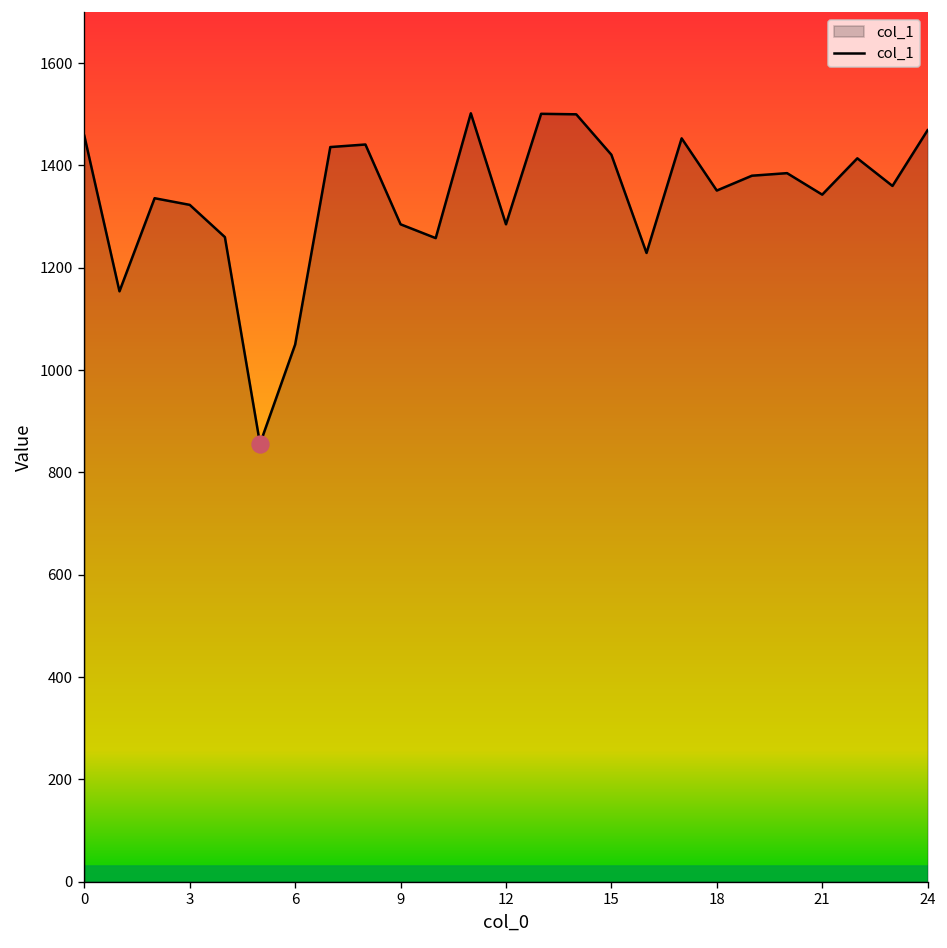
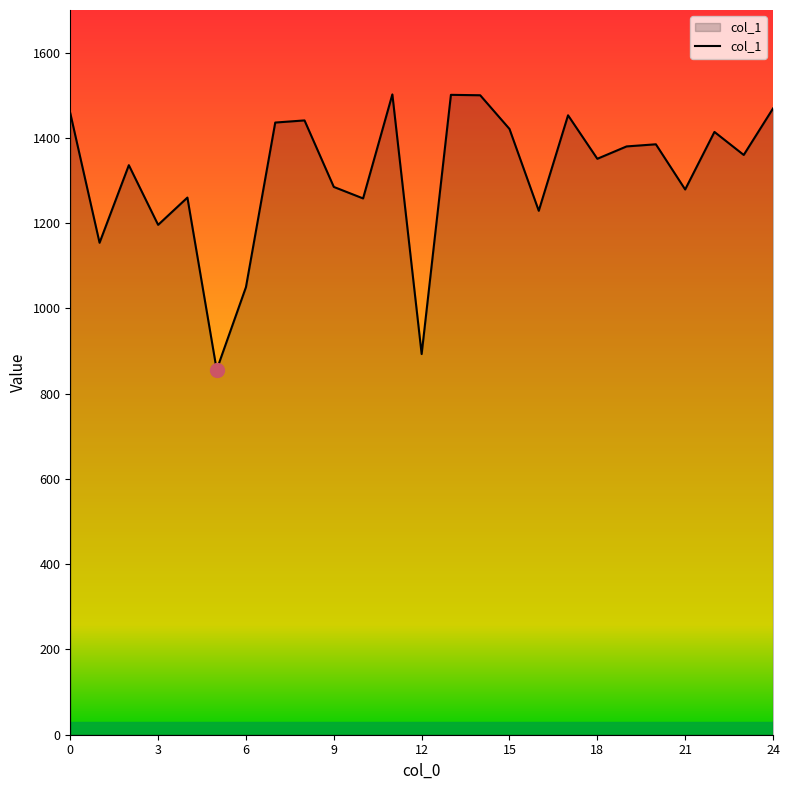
col_1, 3: 1320 -> 1200
col_1, 12: 1290 -> 890
col_1, 21: 1340 -> 1280
